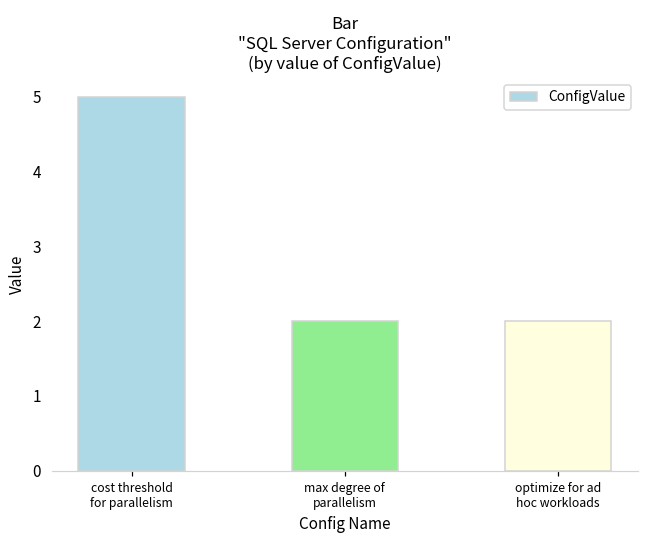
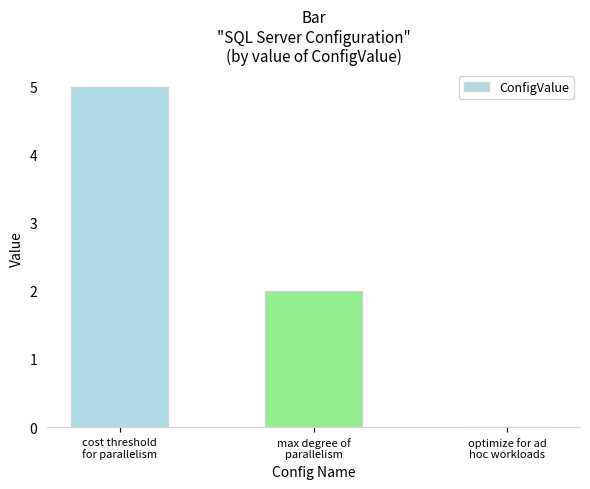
optimize for ad hoc workloads: 2 -> 0
